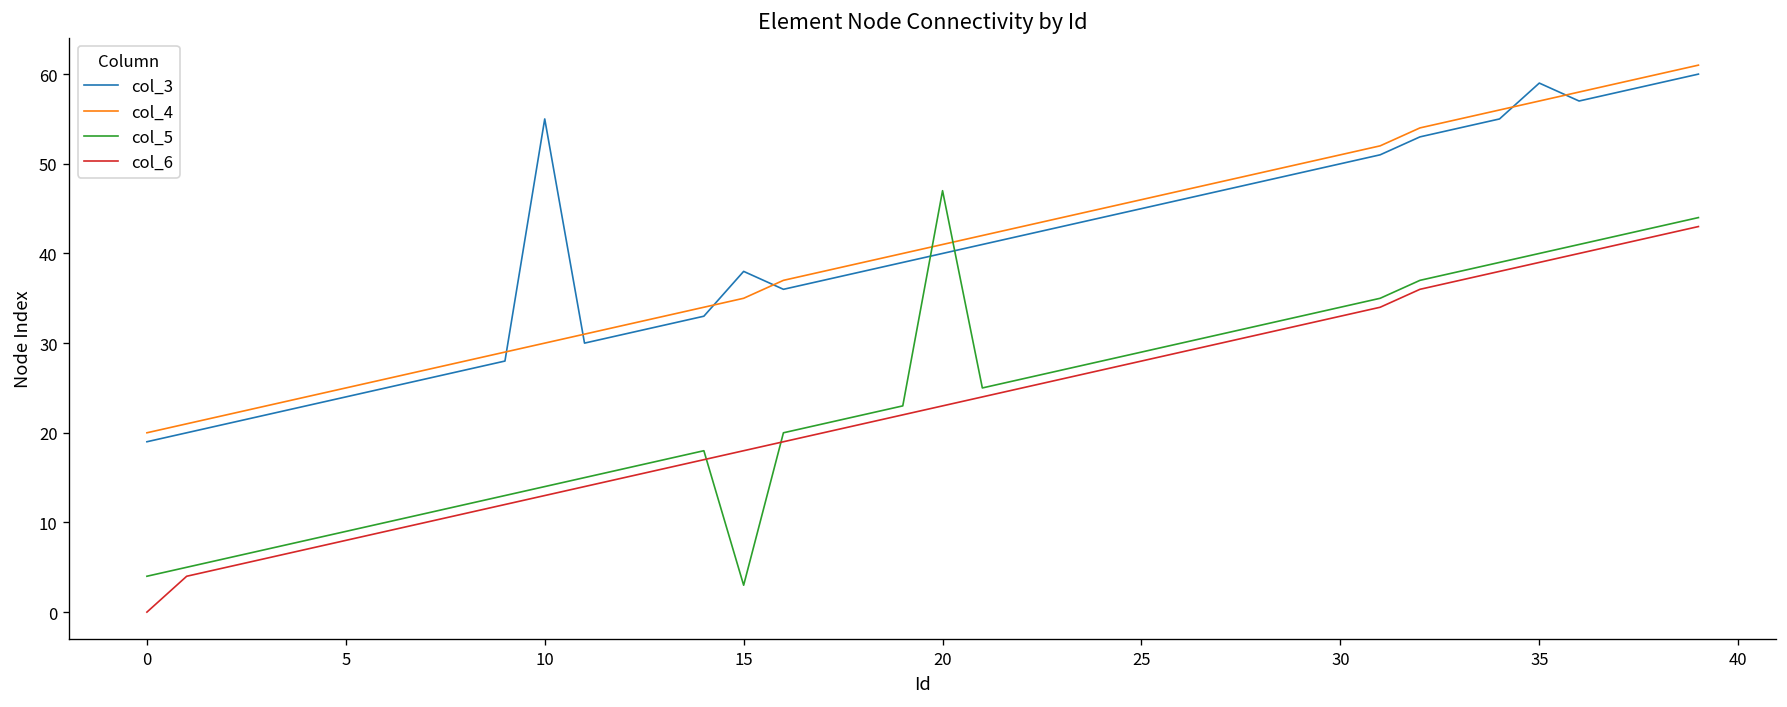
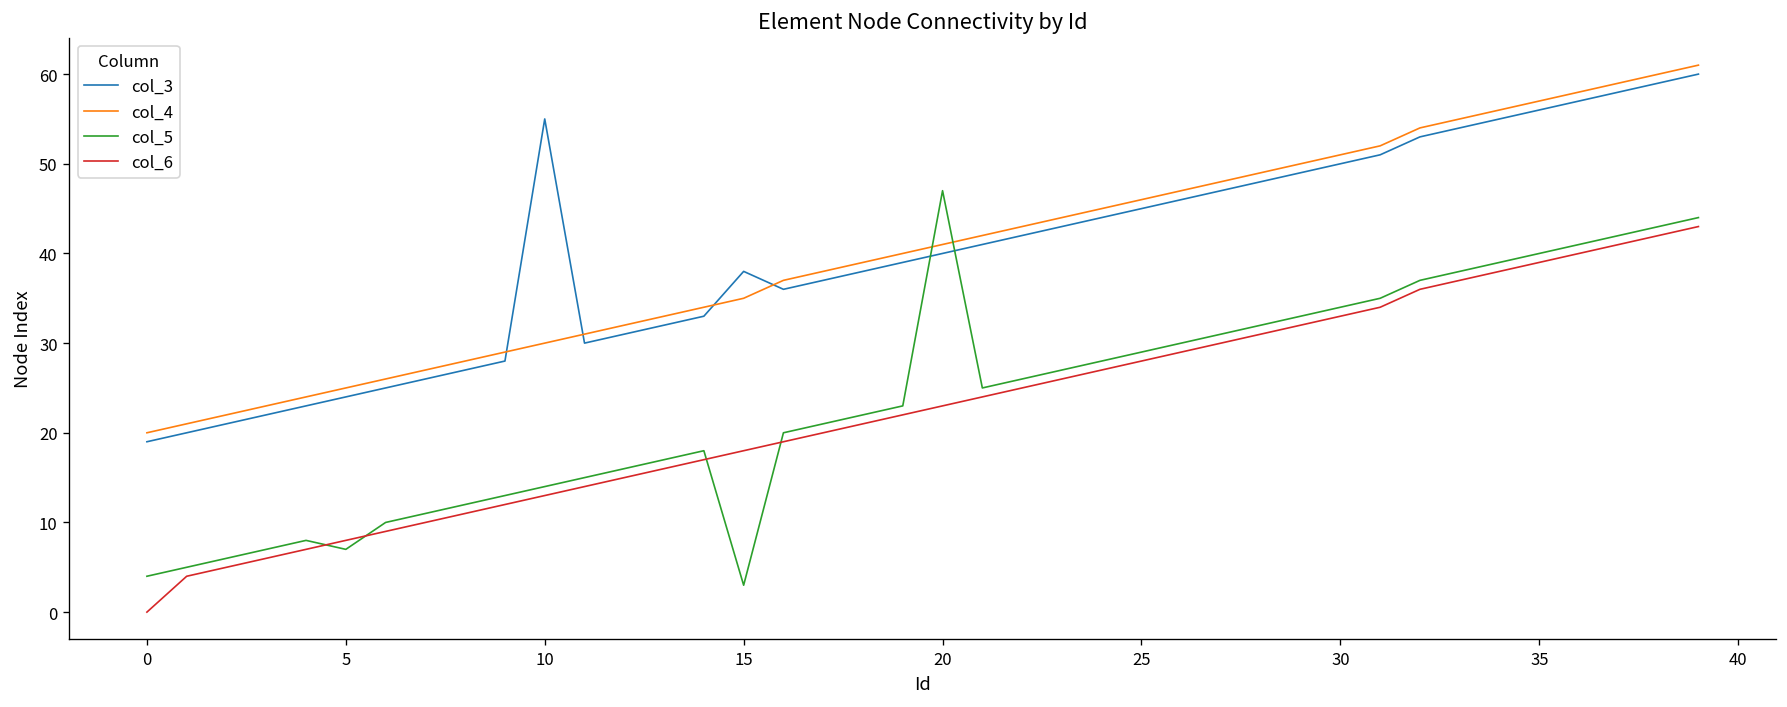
col_5, 5: 9 -> 7
col_3, 35: 59 -> 56
